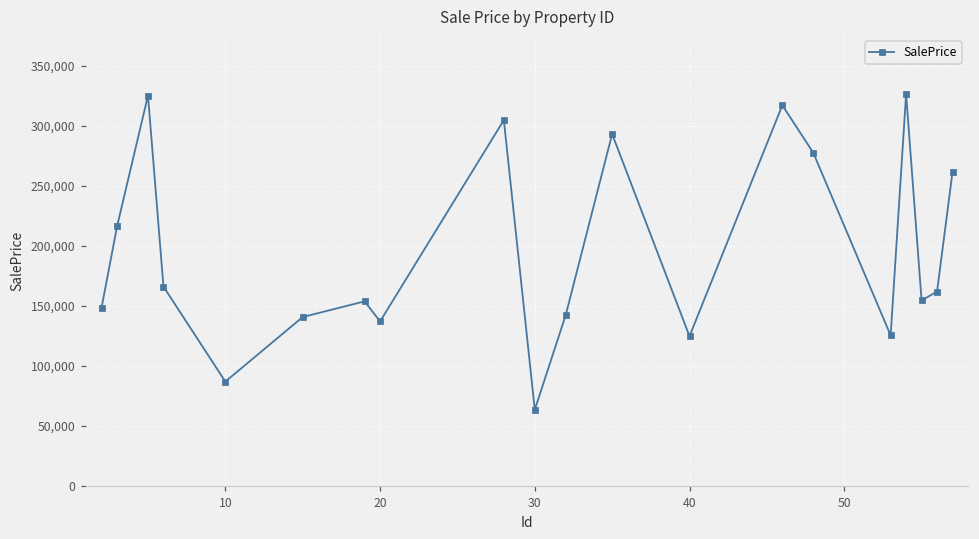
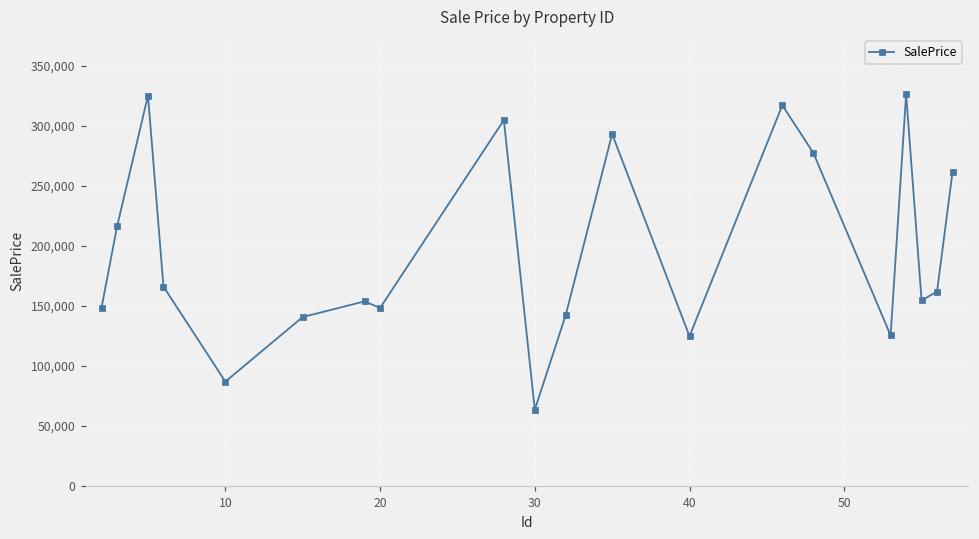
20: 137,000 -> 148,000
